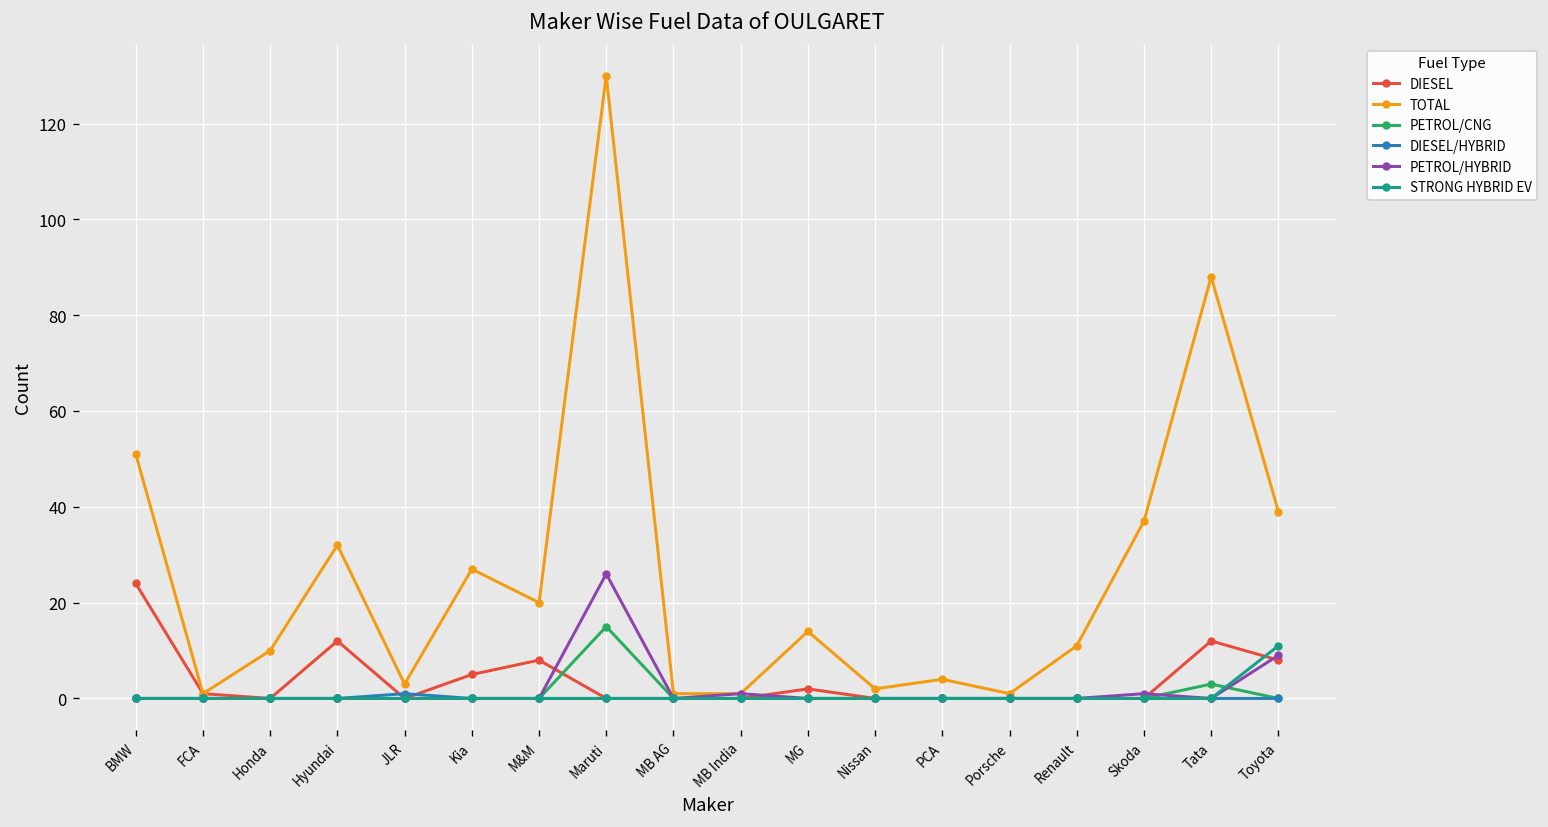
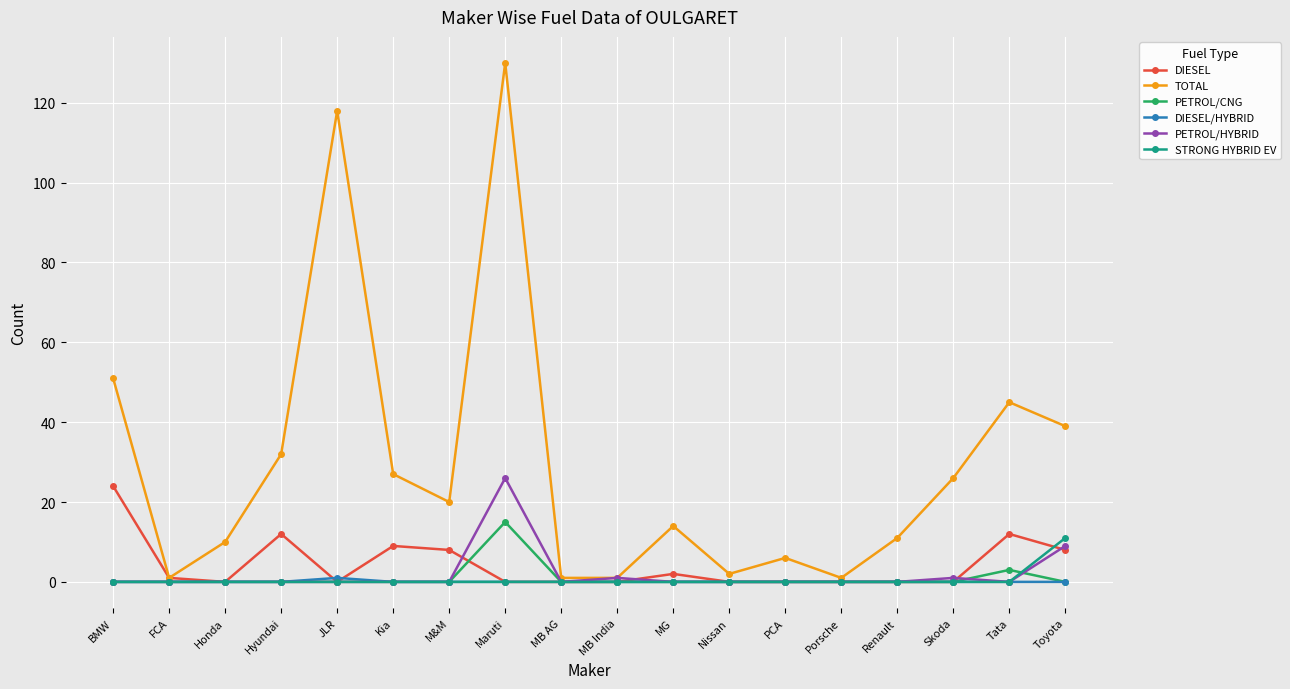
TOTAL, JLR: 3 -> 118
DIESEL, Kia: 5 -> 9
TOTAL, PCA: 4 -> 6
TOTAL, Skoda: 37 -> 26
TOTAL, Tata: 88 -> 45
